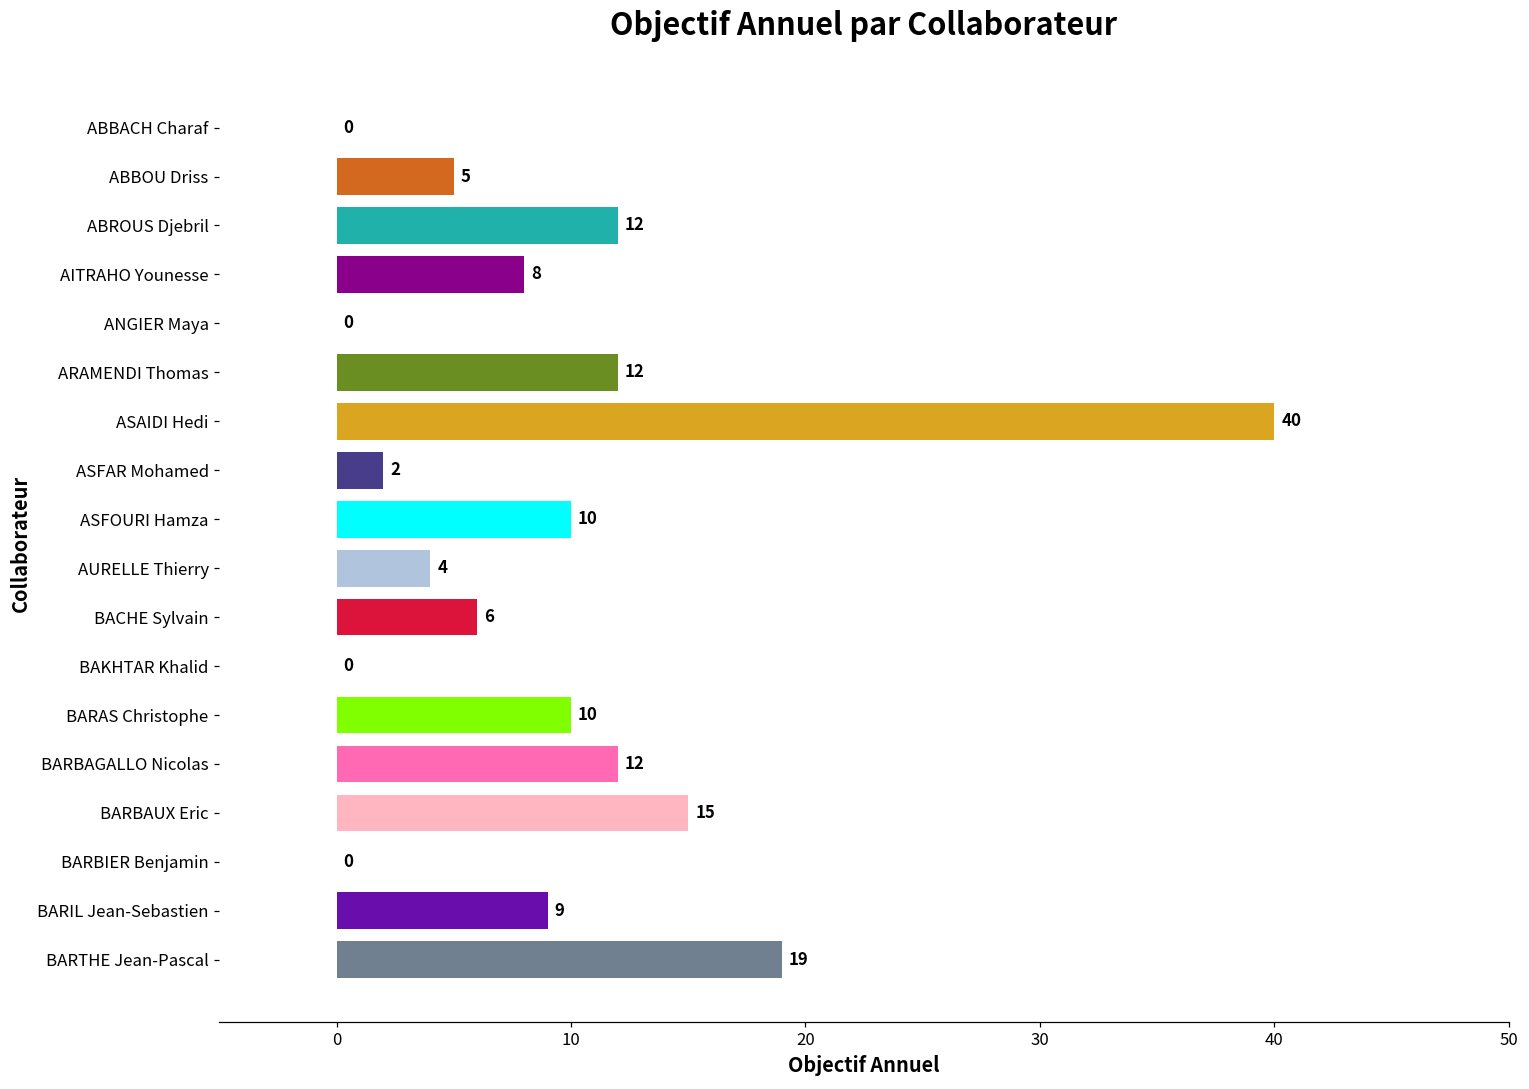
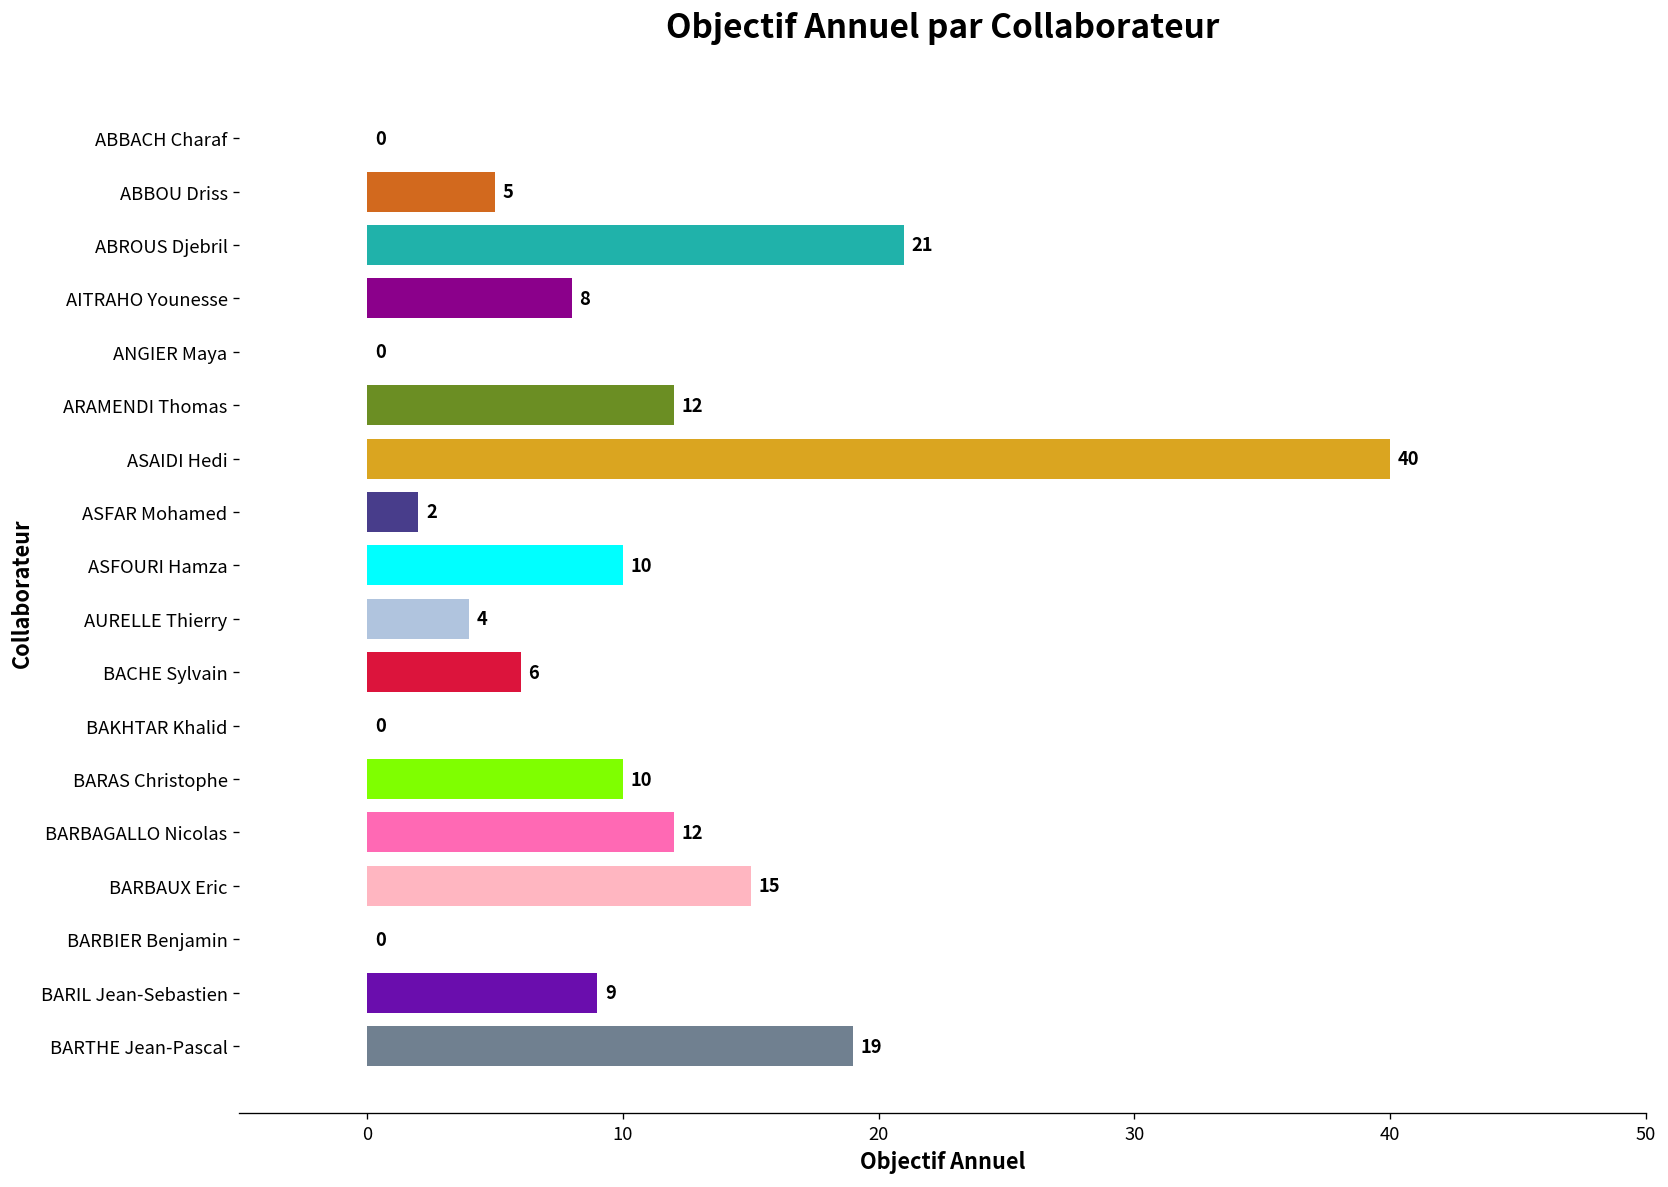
ABROUS Djebril: 12 -> 21
